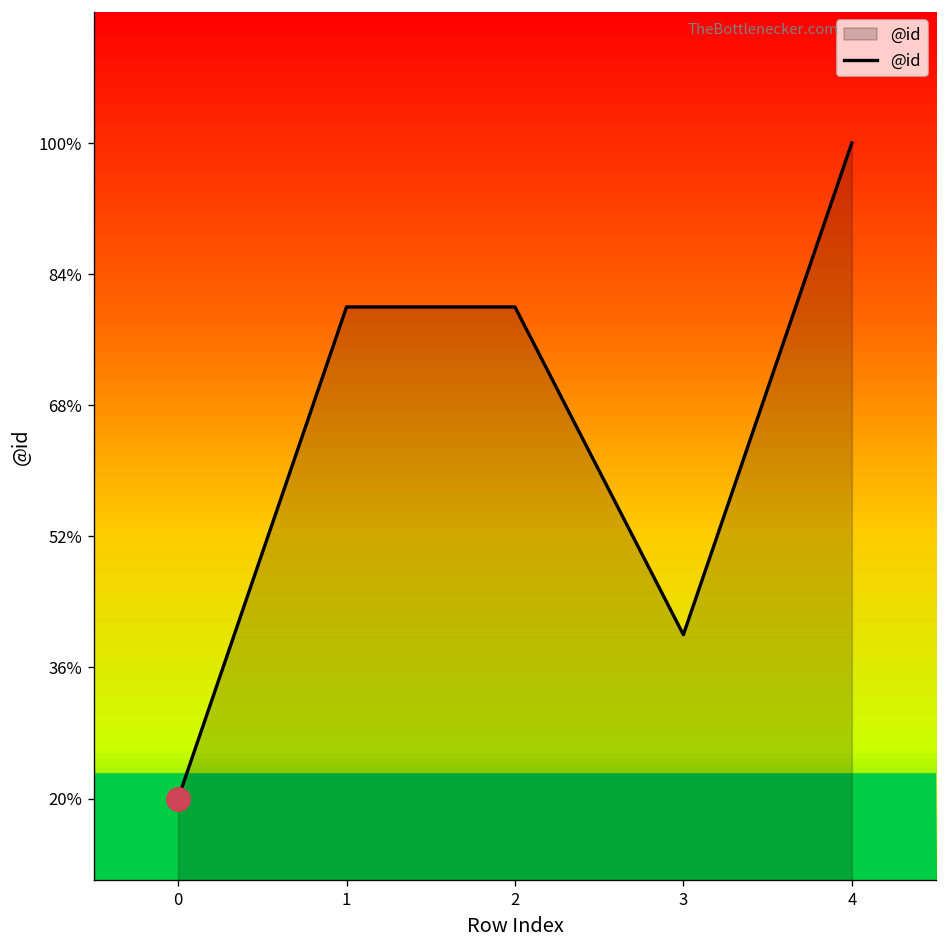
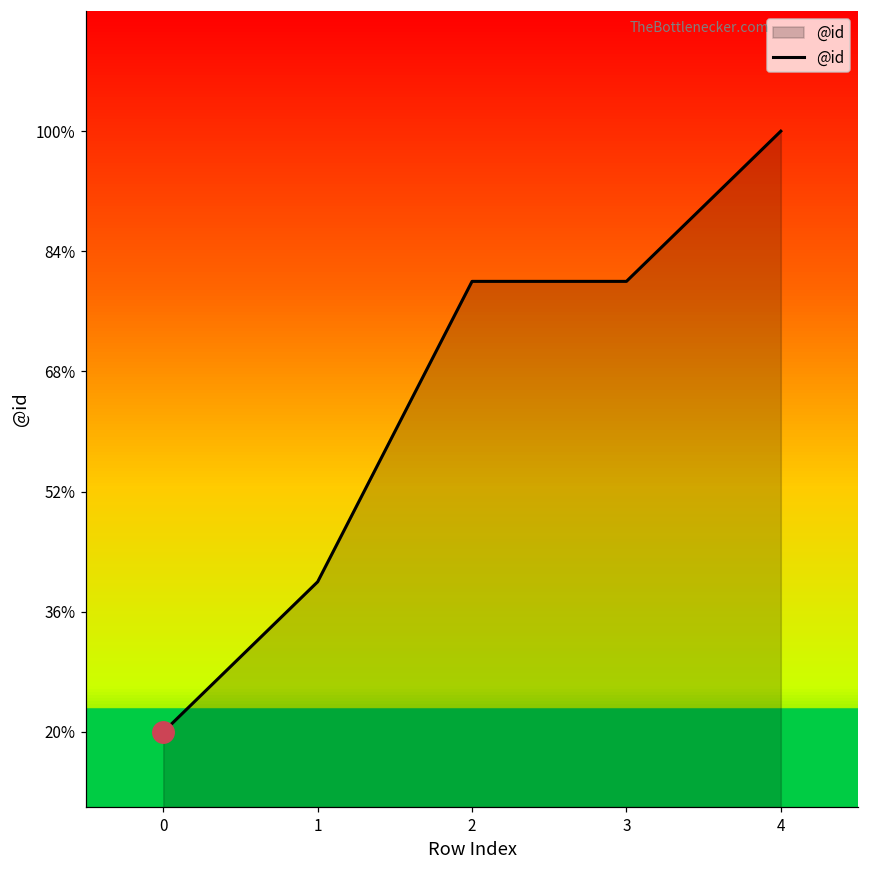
@id, 1: 80% -> 40%
@id, 3: 40% -> 80%
